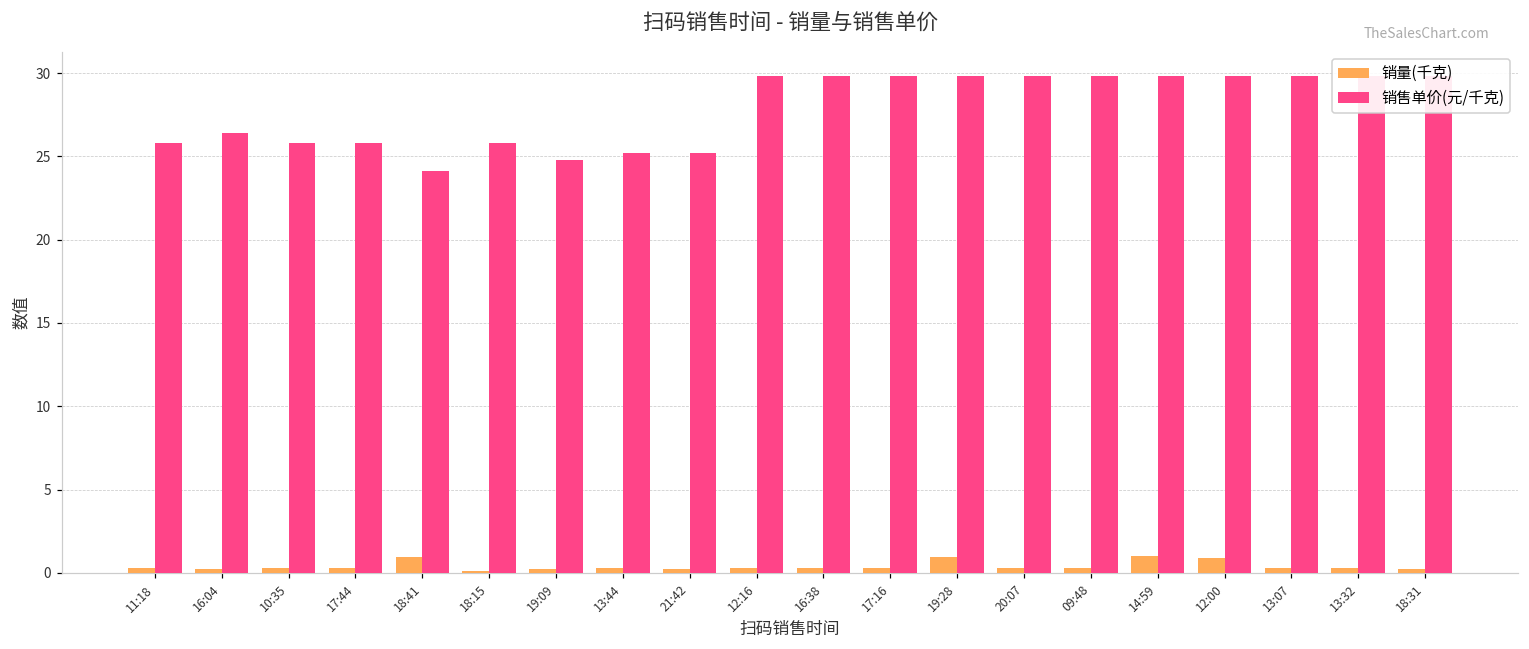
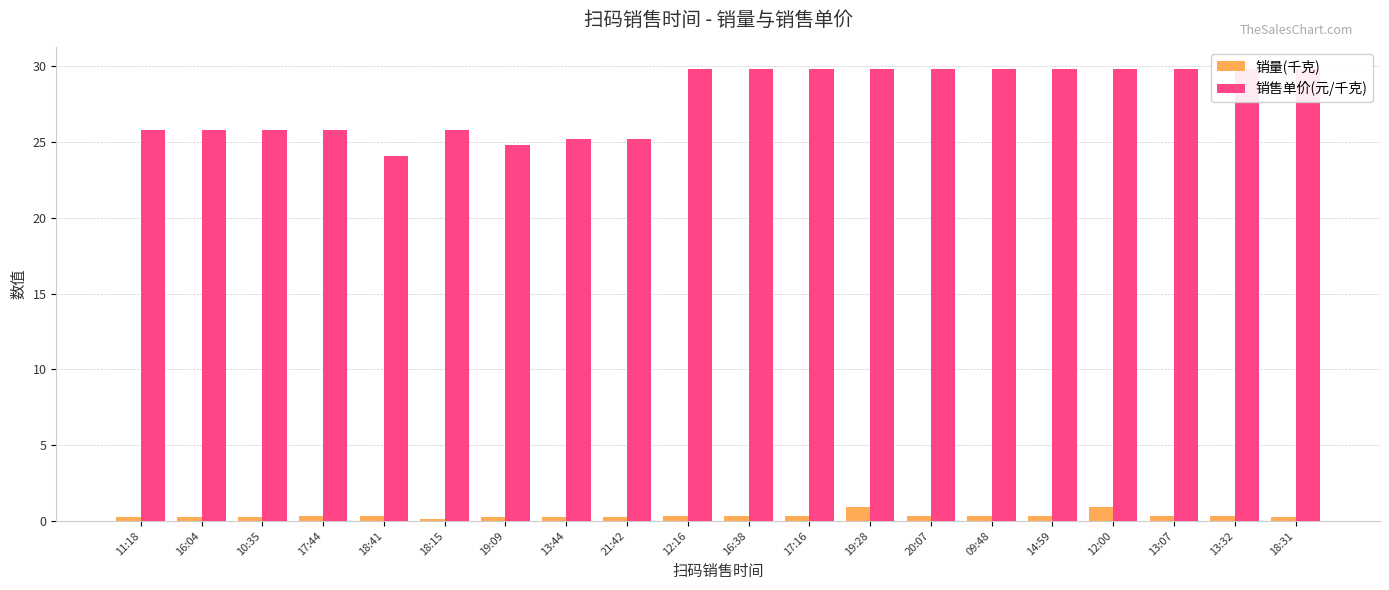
销售单价(元/千克), 16:04: 26.4 -> 25.8
销量(千克), 18:41: 1.0 -> 0.3
销量(千克), 14:59: 1.0 -> 0.3
